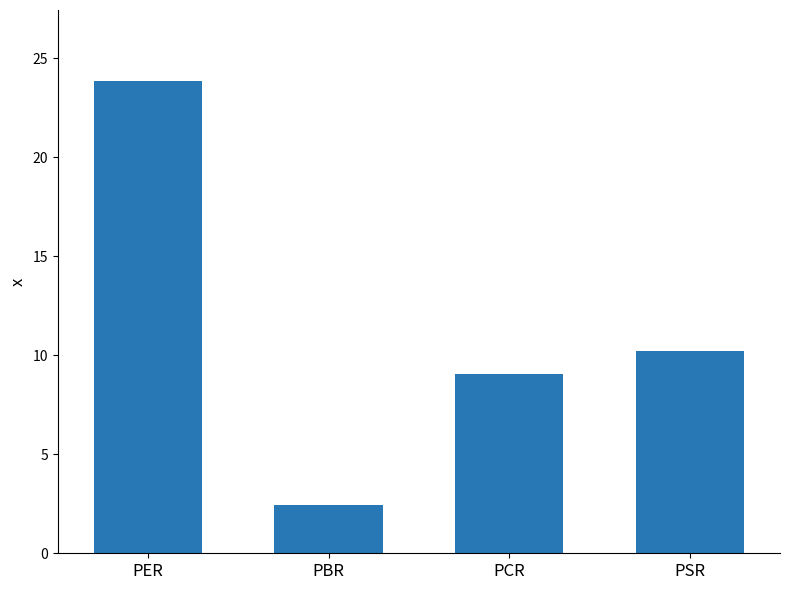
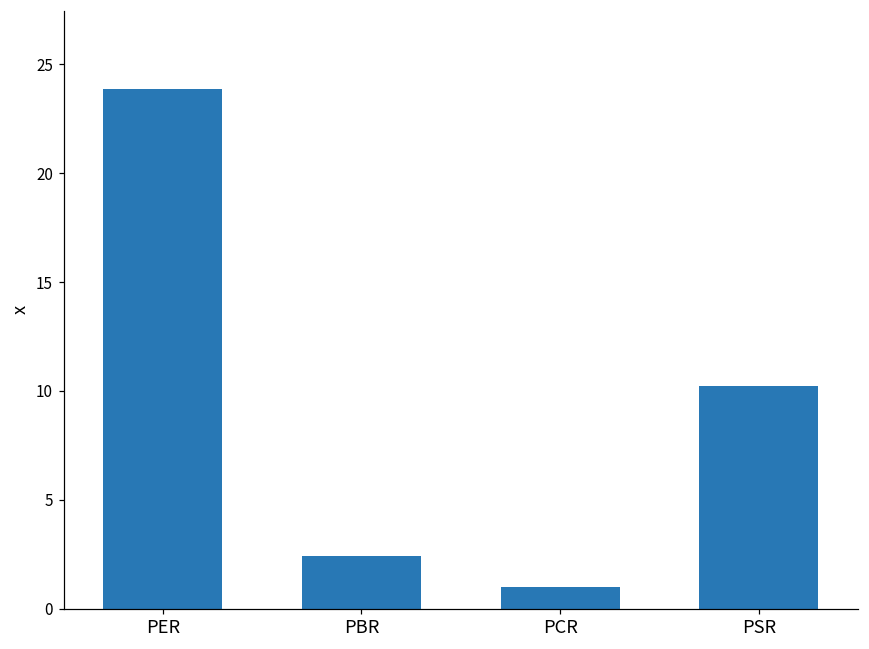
PCR: 9.1 -> 1.0
